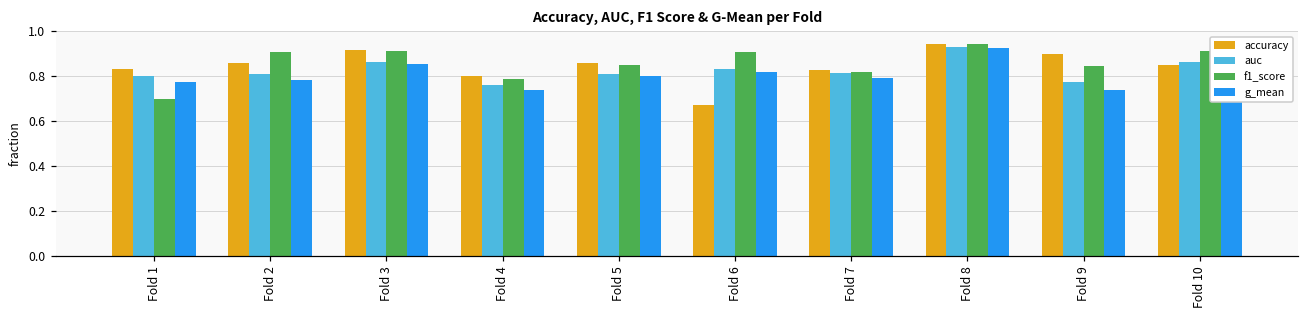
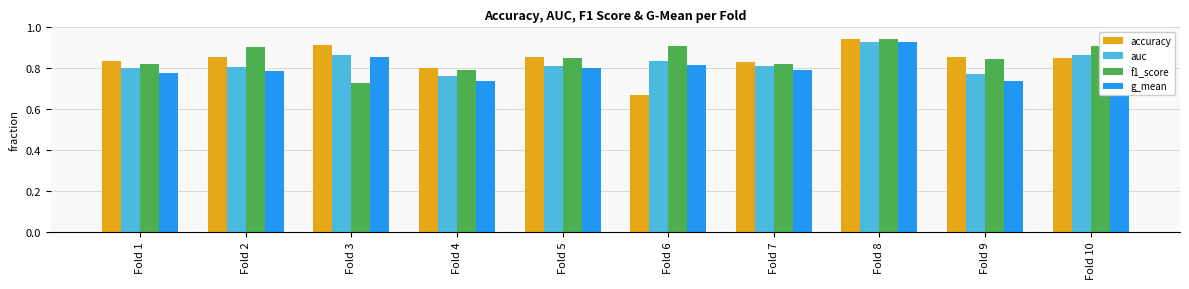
f1_score, Fold 1: 0.70 -> 0.82
f1_score, Fold 3: 0.91 -> 0.73
accuracy, Fold 9: 0.90 -> 0.86
